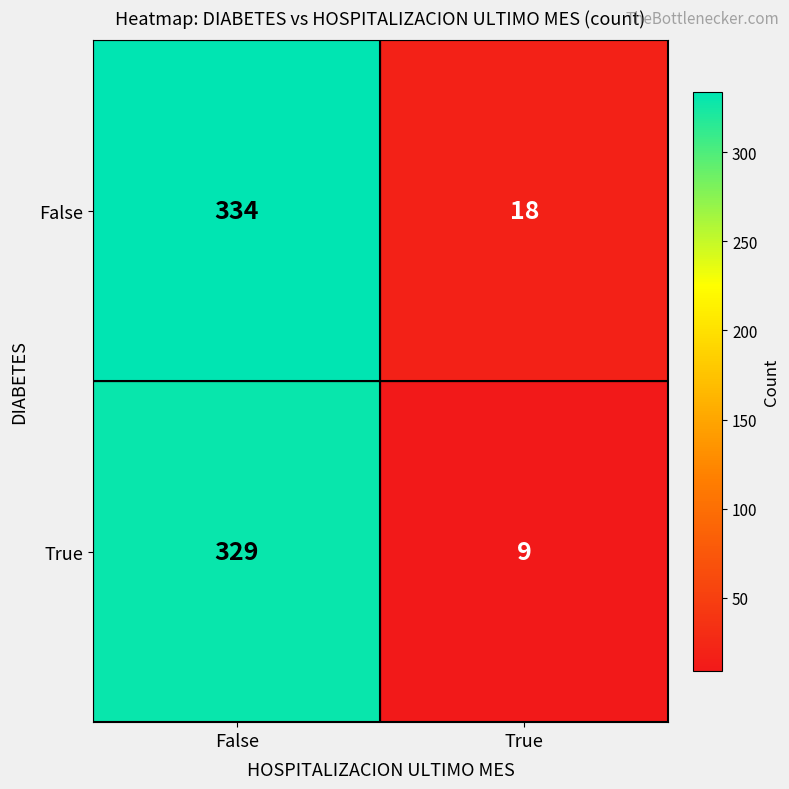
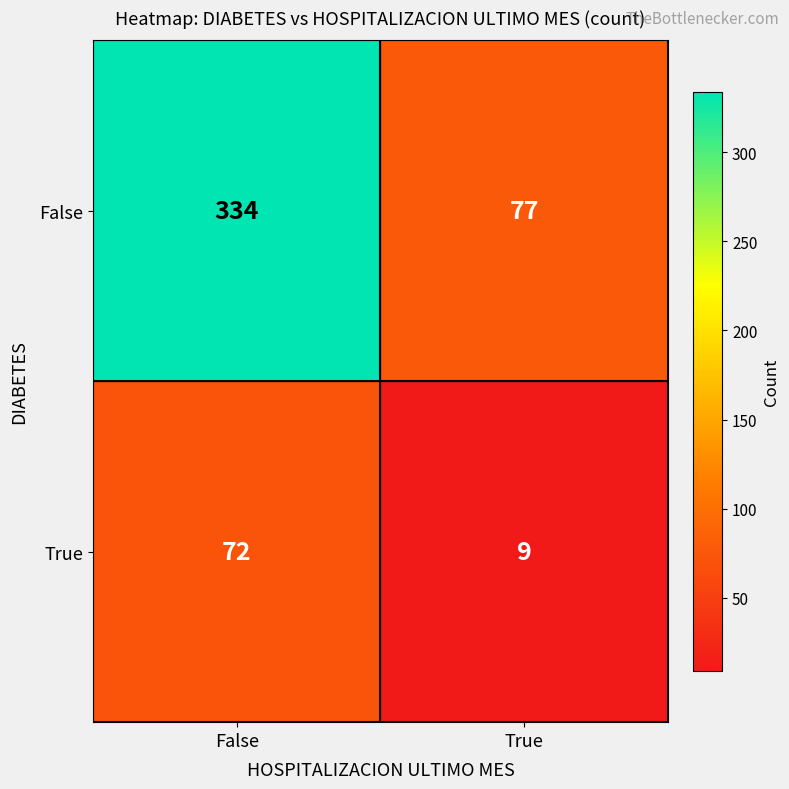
False, True: 18 -> 77
True, False: 329 -> 72
